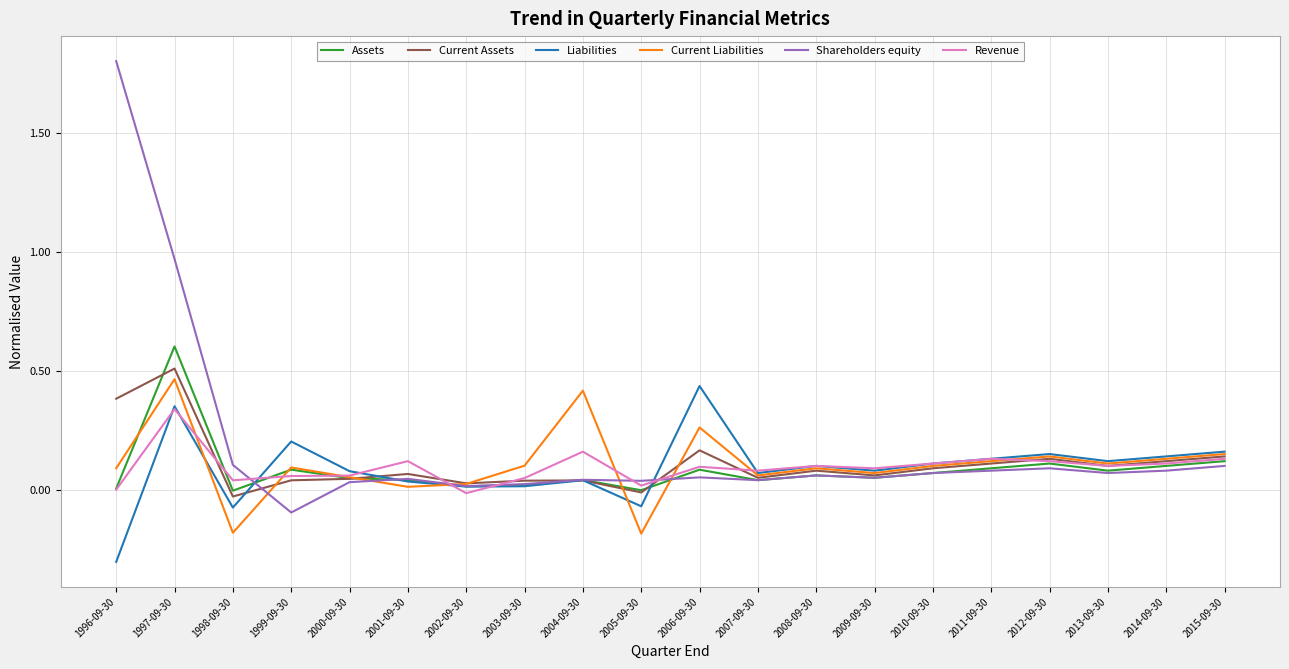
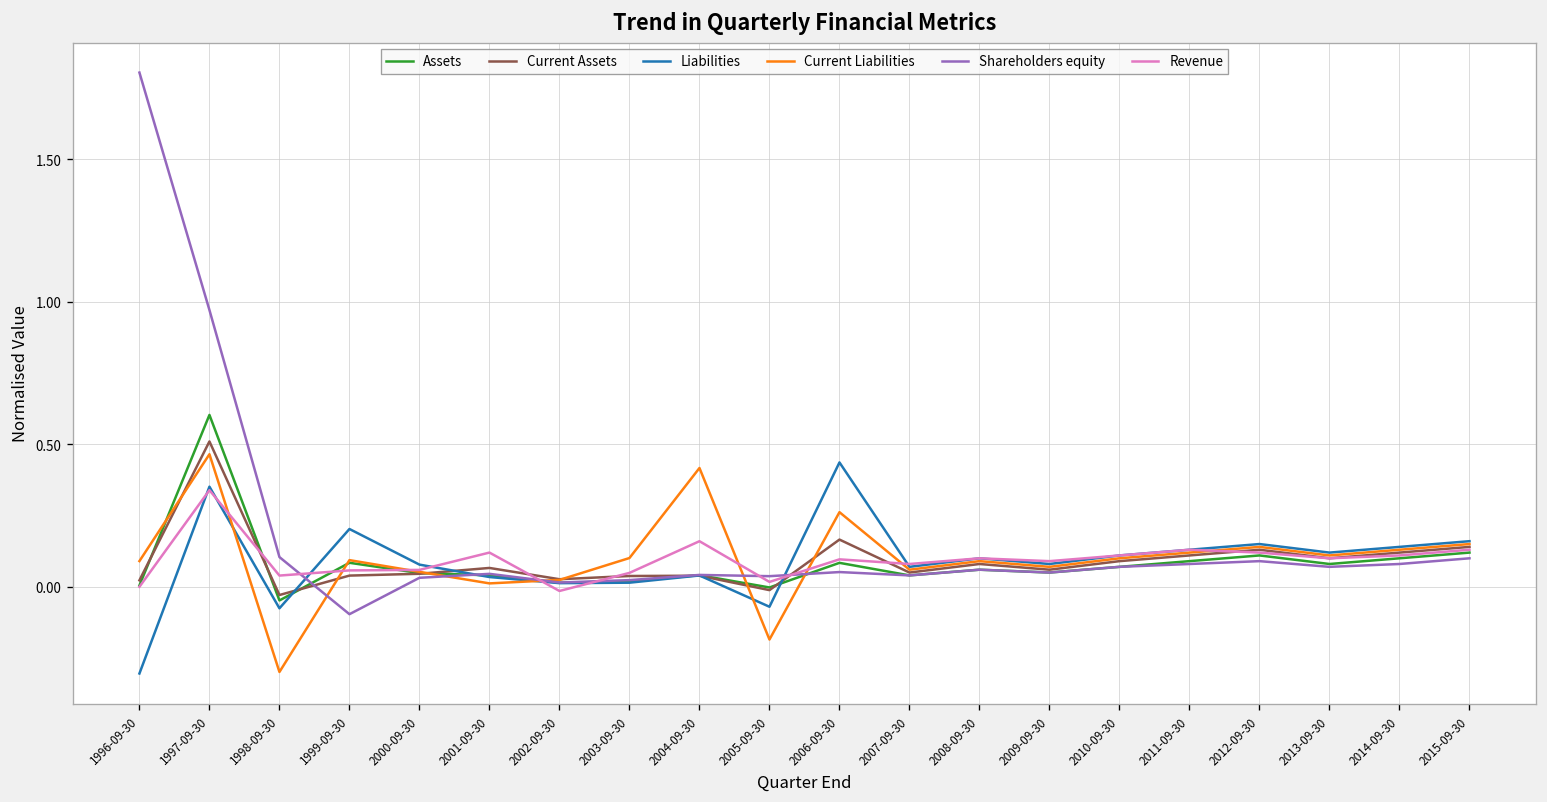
Current Assets, 1996-09-30: 0.38 -> 0.02
Assets, 1998-09-30: 0.00 -> -0.05
Current Liabilities, 1998-09-30: -0.18 -> -0.30
